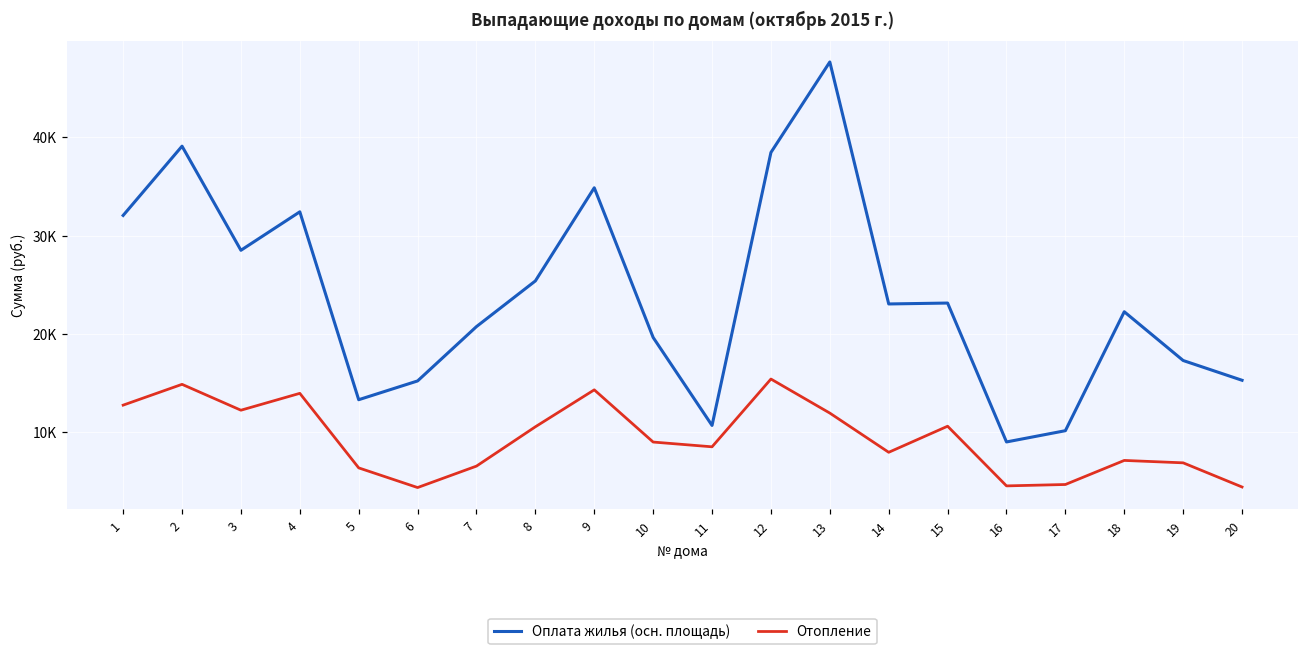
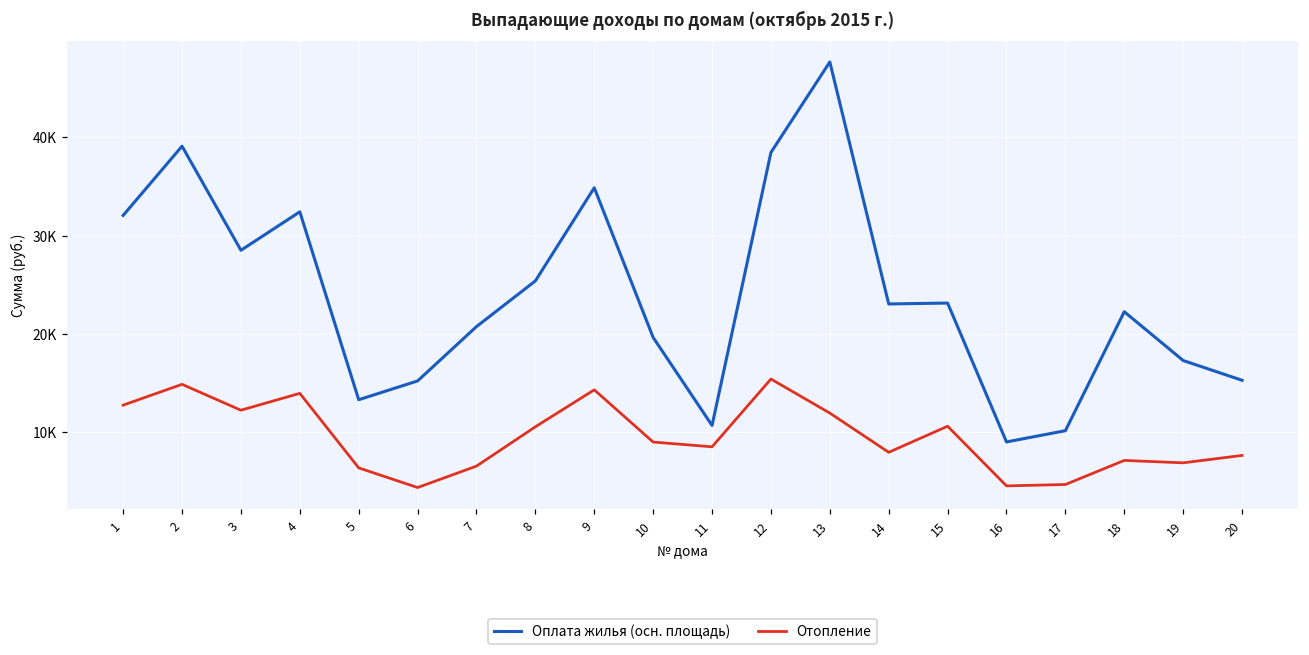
Отопление, 20: 4000 -> 8000
